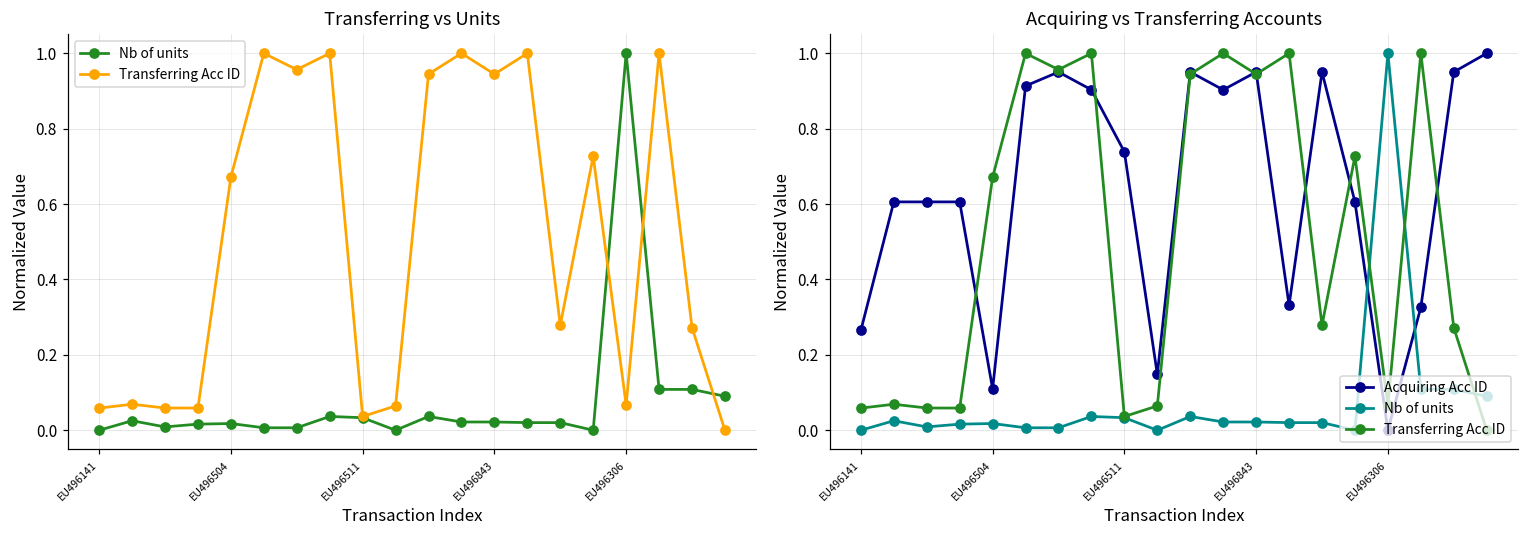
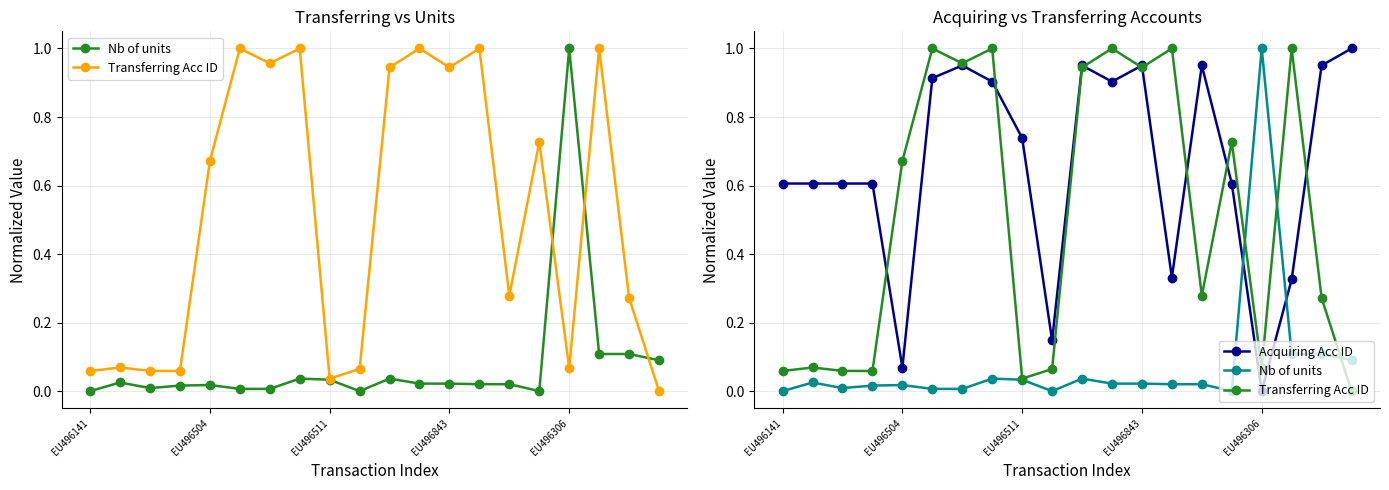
Acquiring vs Transferring Accounts, Acquiring Acc ID, EU496141: 0.27 -> 0.61
Acquiring vs Transferring Accounts, Acquiring Acc ID, EU496504: 0.11 -> 0.07
